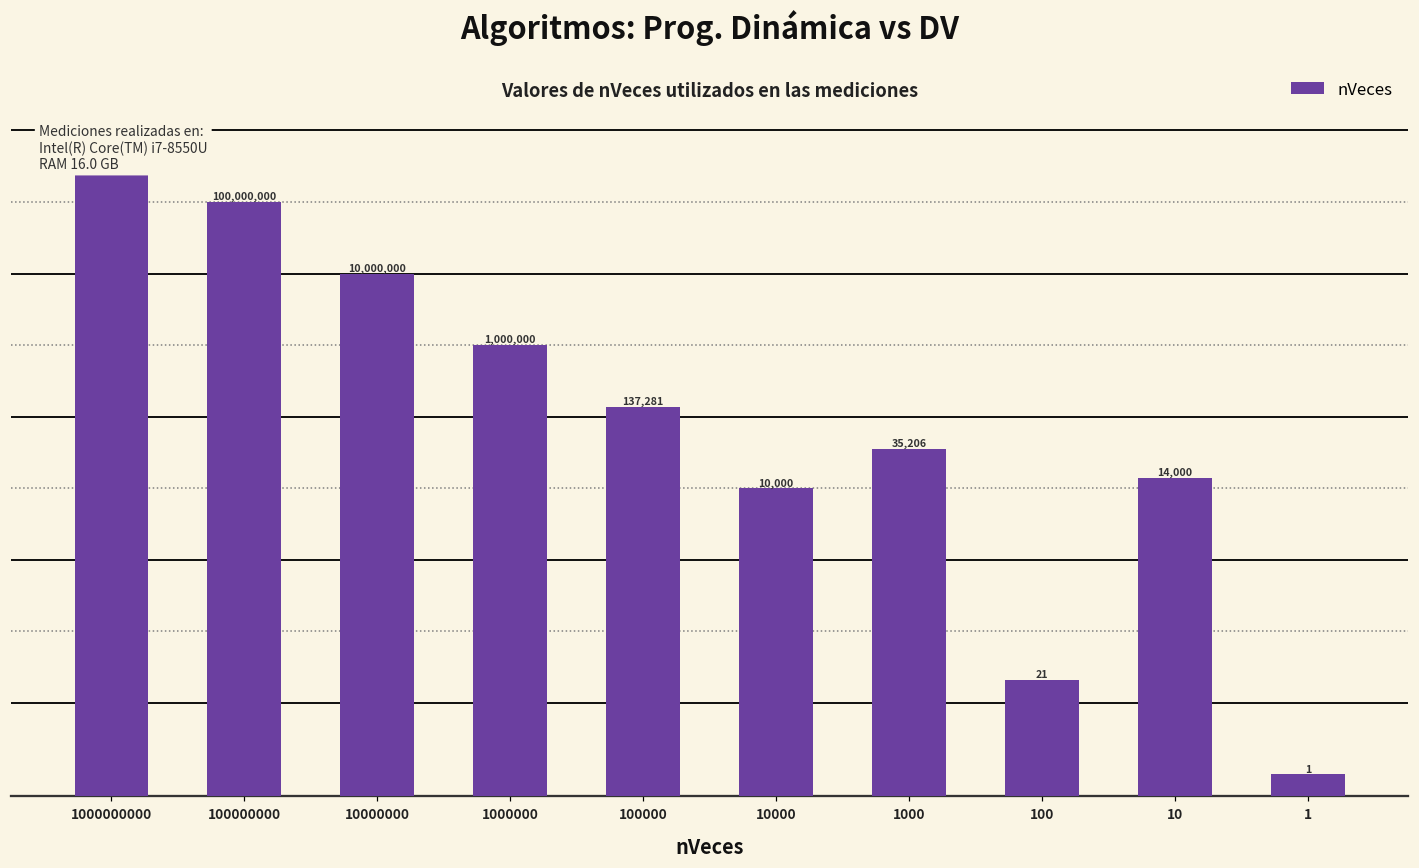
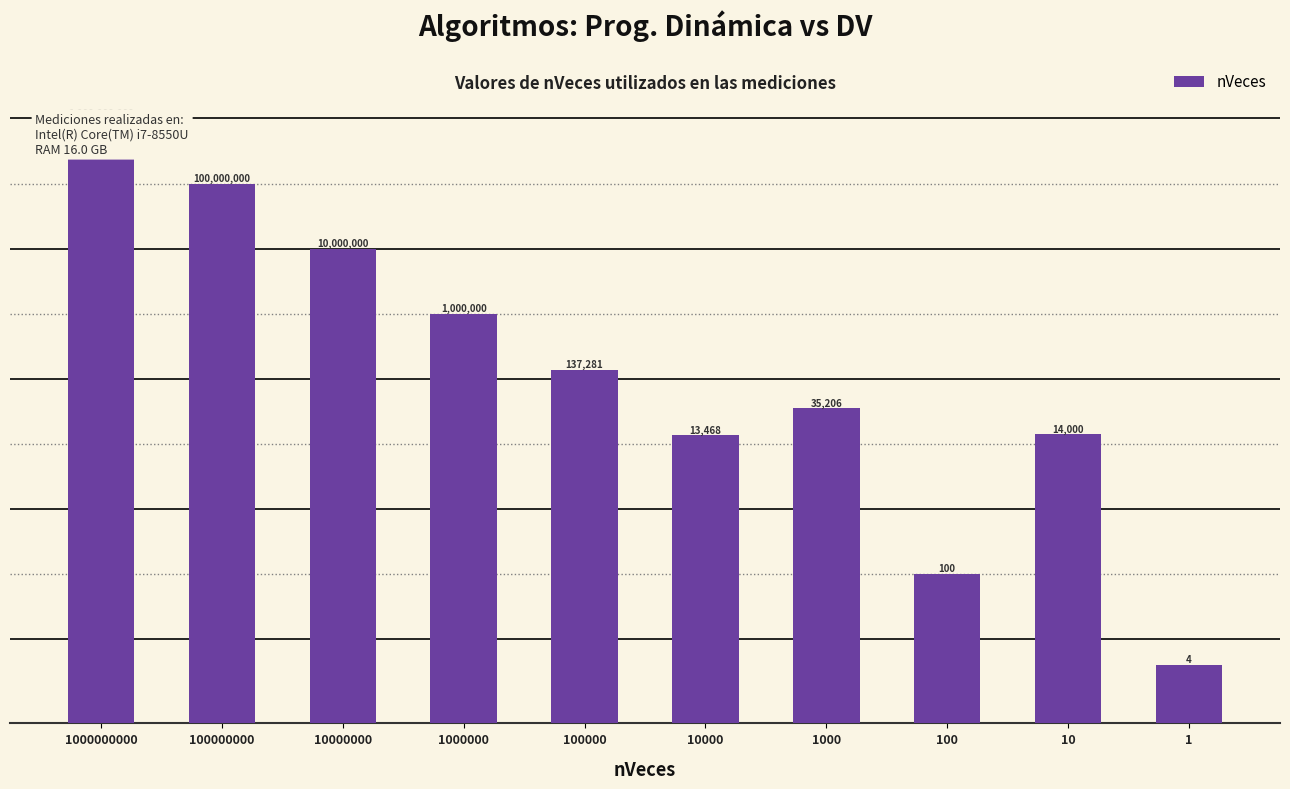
10000: 10,000 -> 13,468
100: 21 -> 100
1: 1 -> 4
